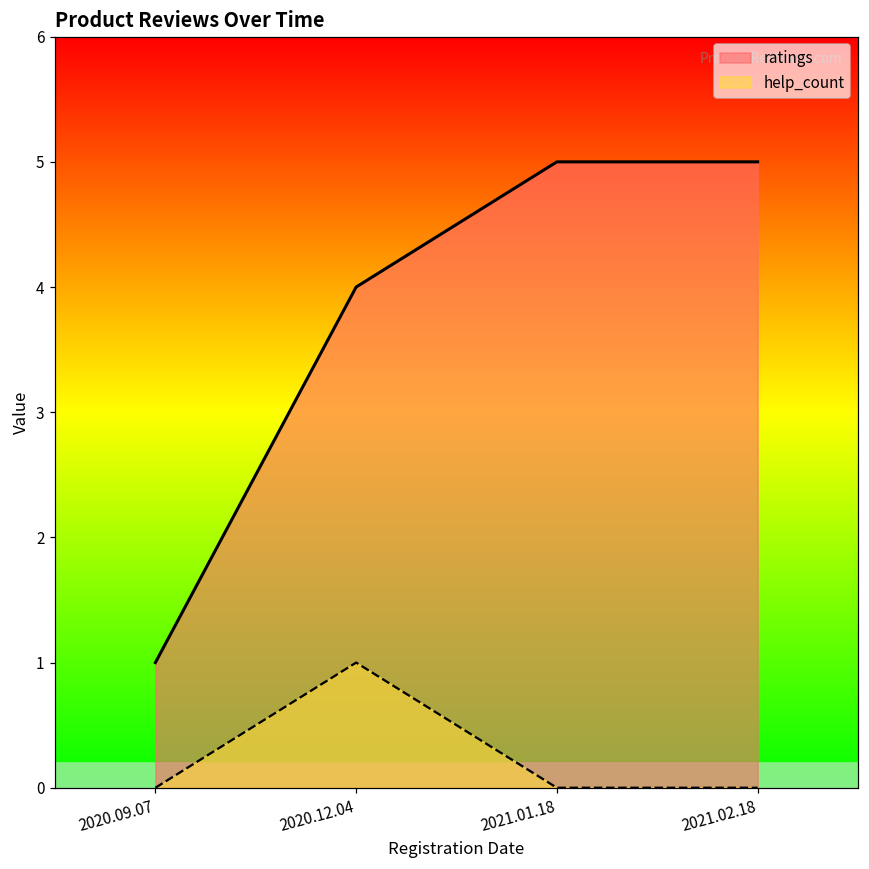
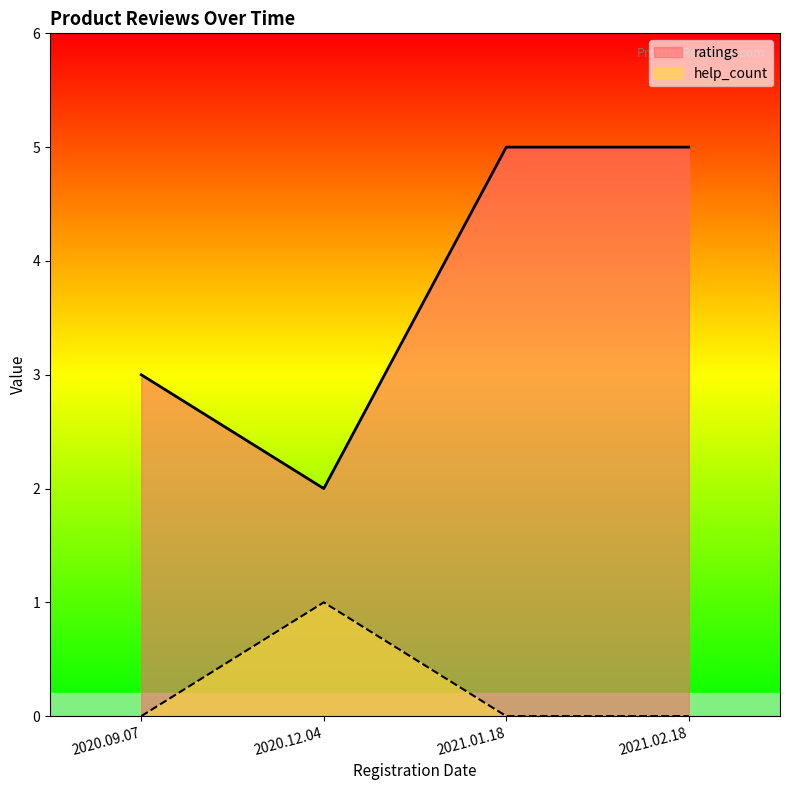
ratings, 2020.09.07: 1 -> 3
ratings, 2020.12.04: 4 -> 2
